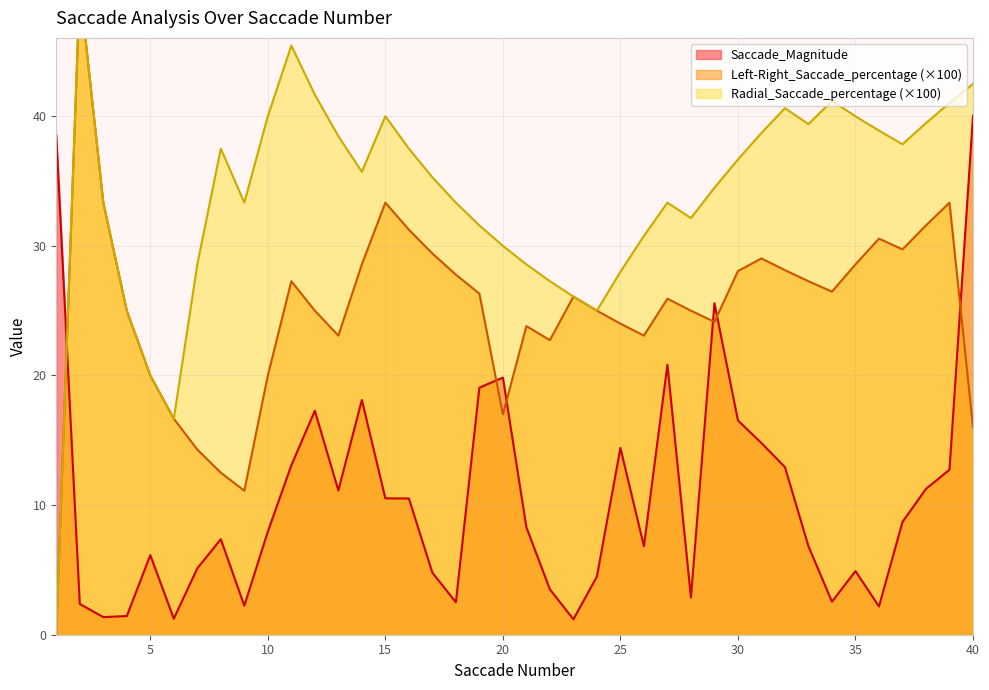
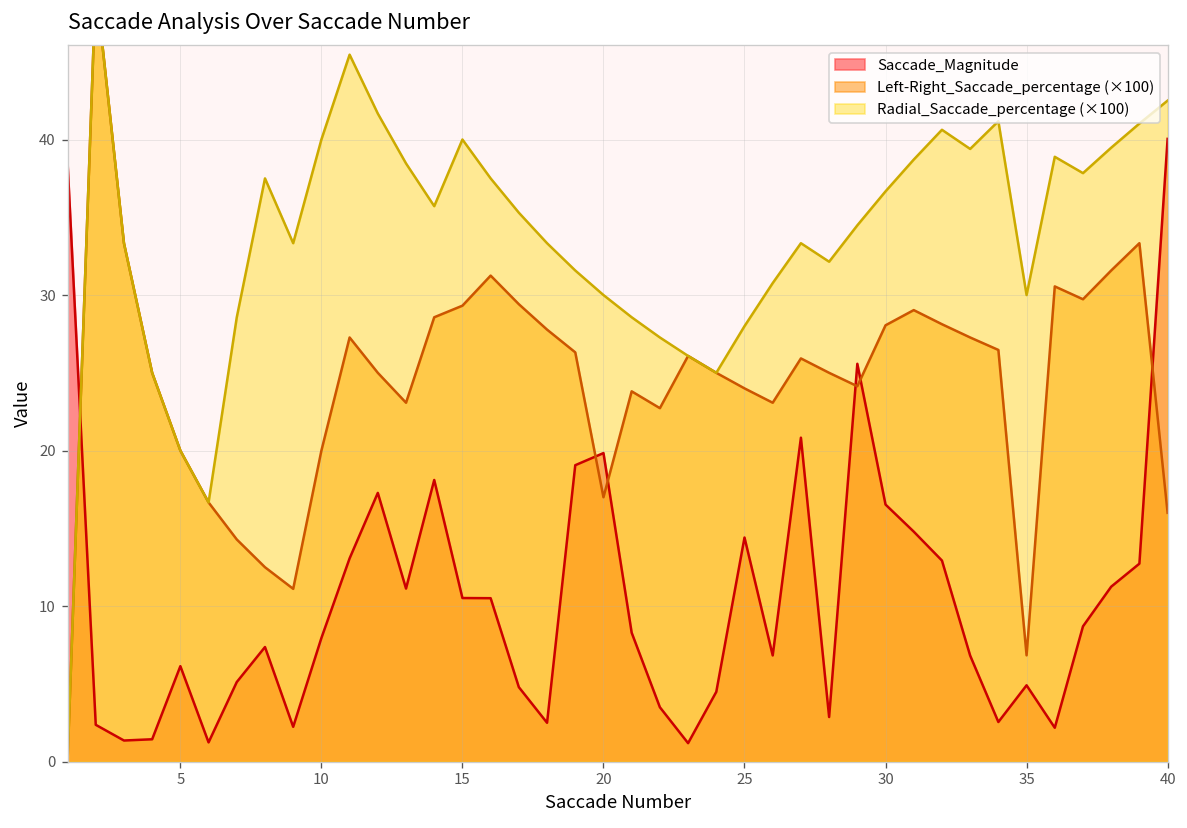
Left-Right_Saccade_percentage (×100), 15: 33.3 -> 29.3
Left-Right_Saccade_percentage (×100), 35: 28.6 -> 6.8
Radial_Saccade_percentage (×100), 35: 40.0 -> 30.0
